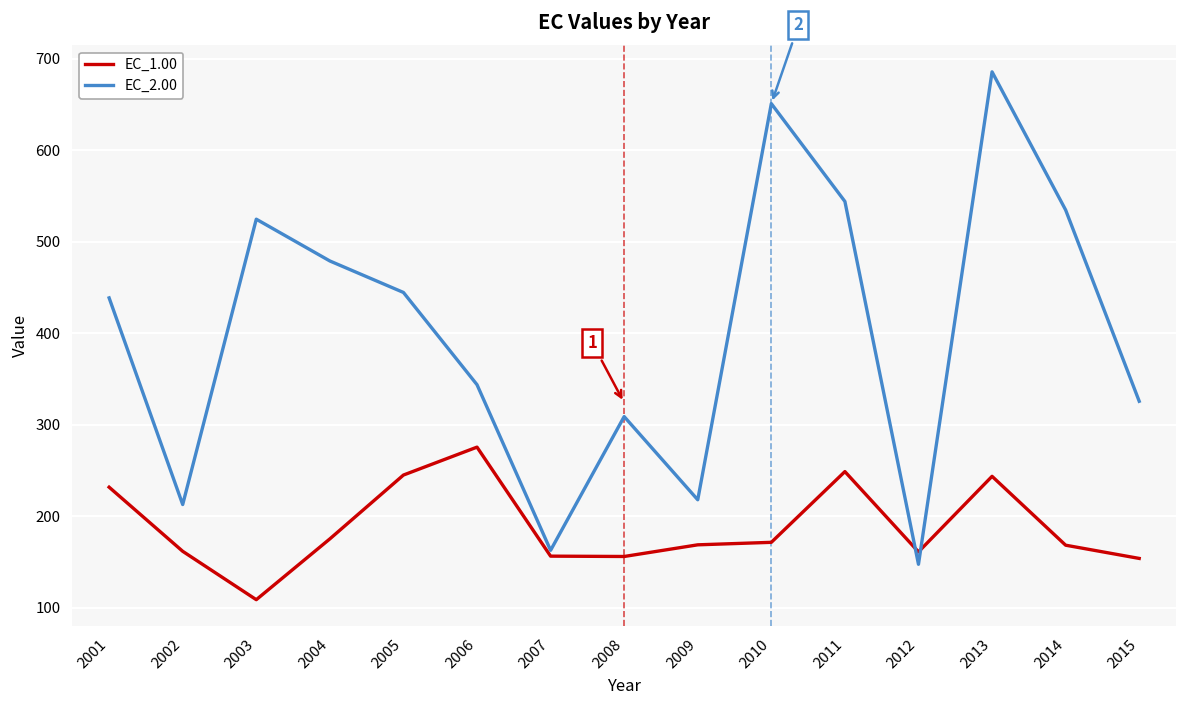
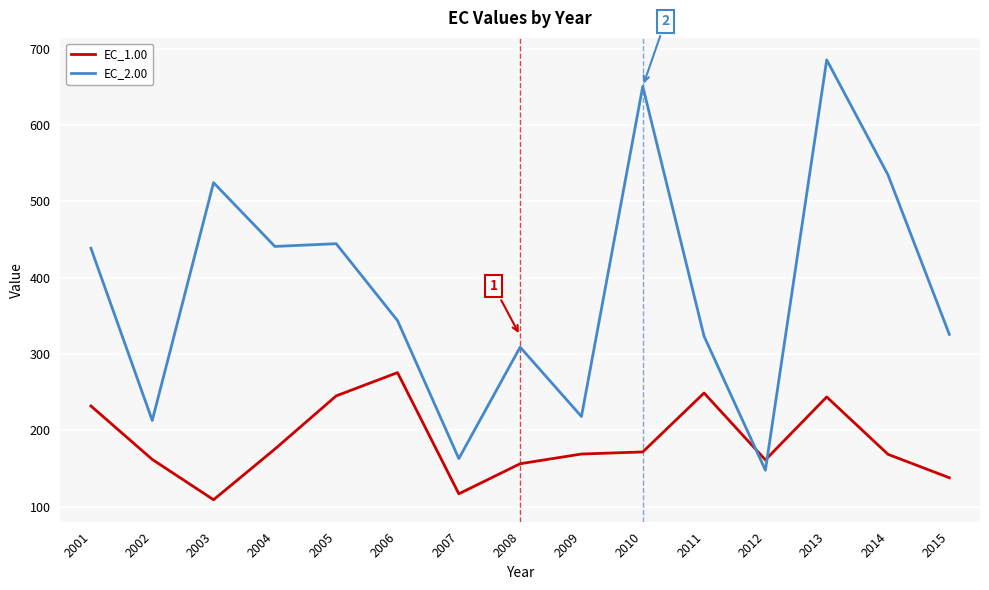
EC_2.00, 2004: 480 -> 440
EC_1.00, 2007: 160 -> 120
EC_2.00, 2011: 540 -> 320
EC_1.00, 2015: 150 -> 140
